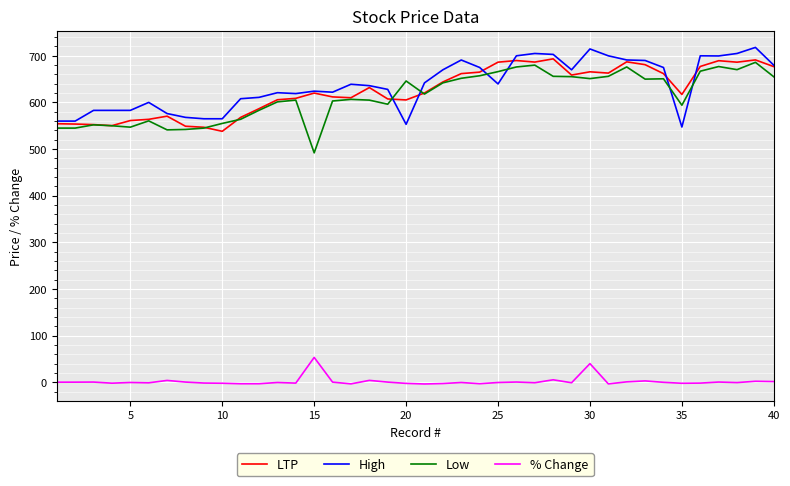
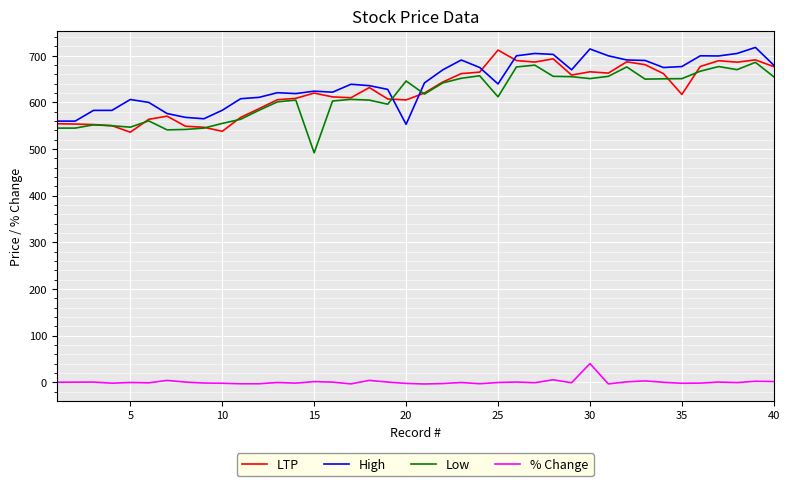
LTP, 5: 560 -> 540
High, 5: 580 -> 610
High, 10: 570 -> 580
% Change, 15: 50 -> 0
LTP, 25: 690 -> 710
Low, 25: 670 -> 610
High, 35: 550 -> 680
Low, 35: 590 -> 650
